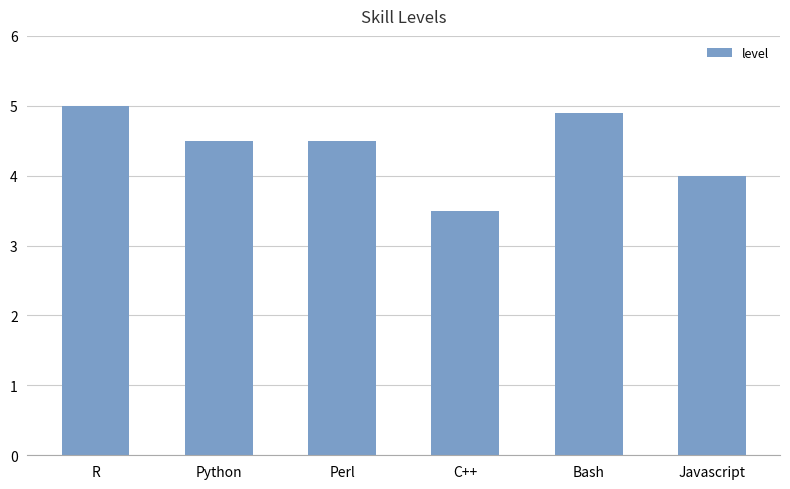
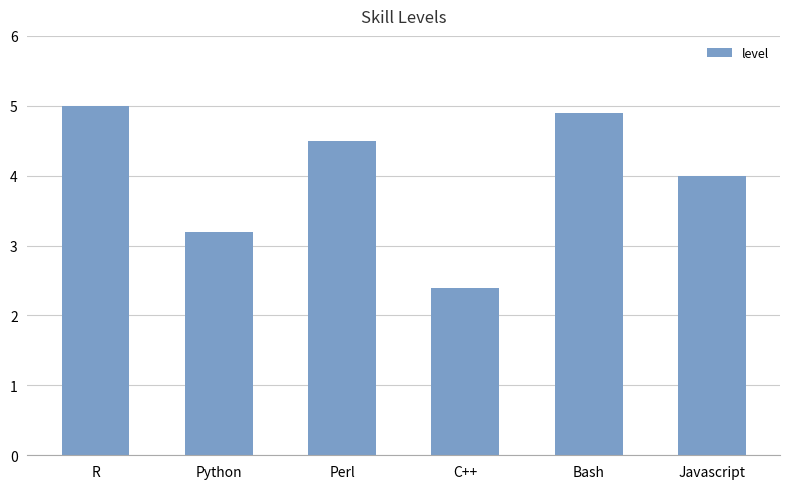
Python: 4.5 -> 3.2
C++: 3.5 -> 2.4
